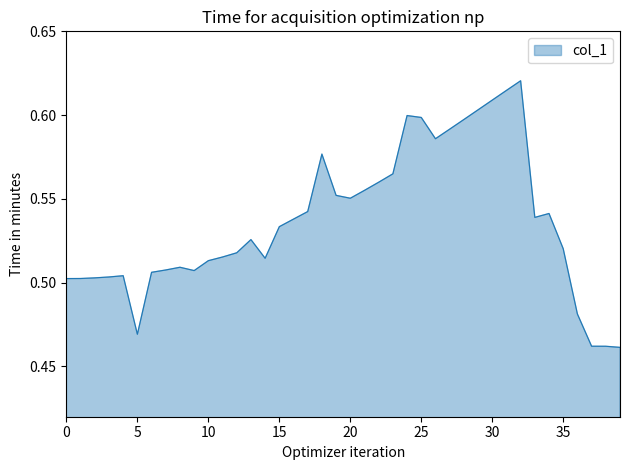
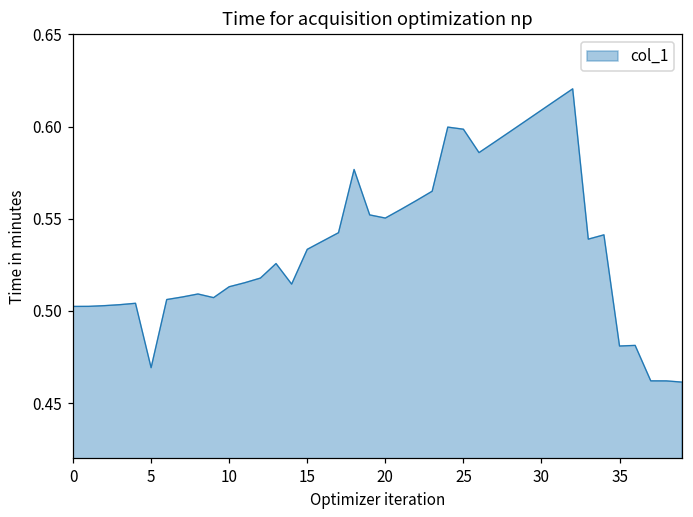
35: 0.520 -> 0.481
